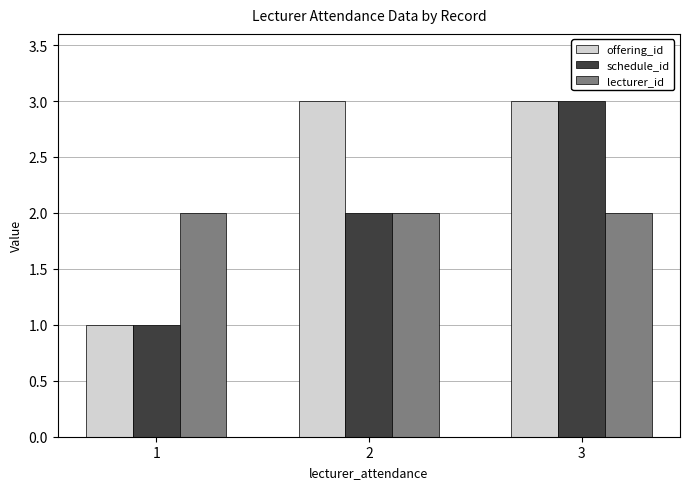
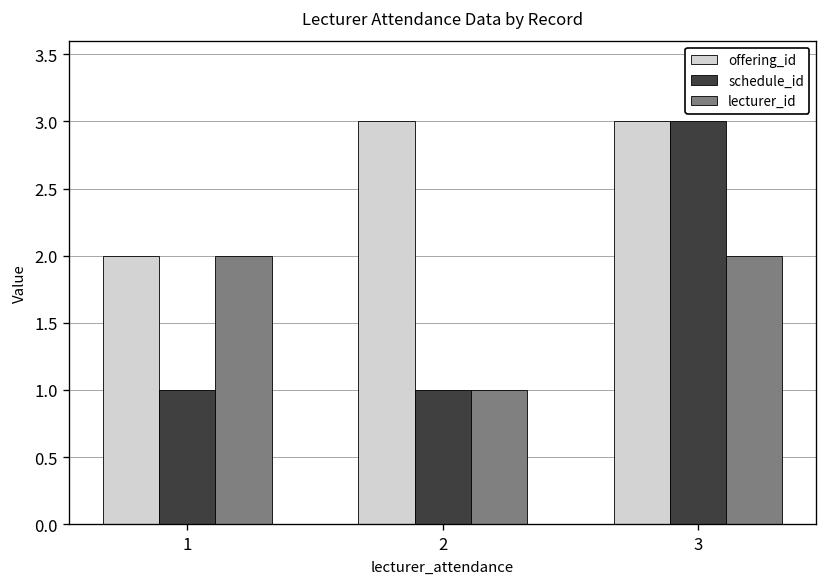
offering_id, 1: 1 -> 2
schedule_id, 2: 2 -> 1
lecturer_id, 2: 2 -> 1
